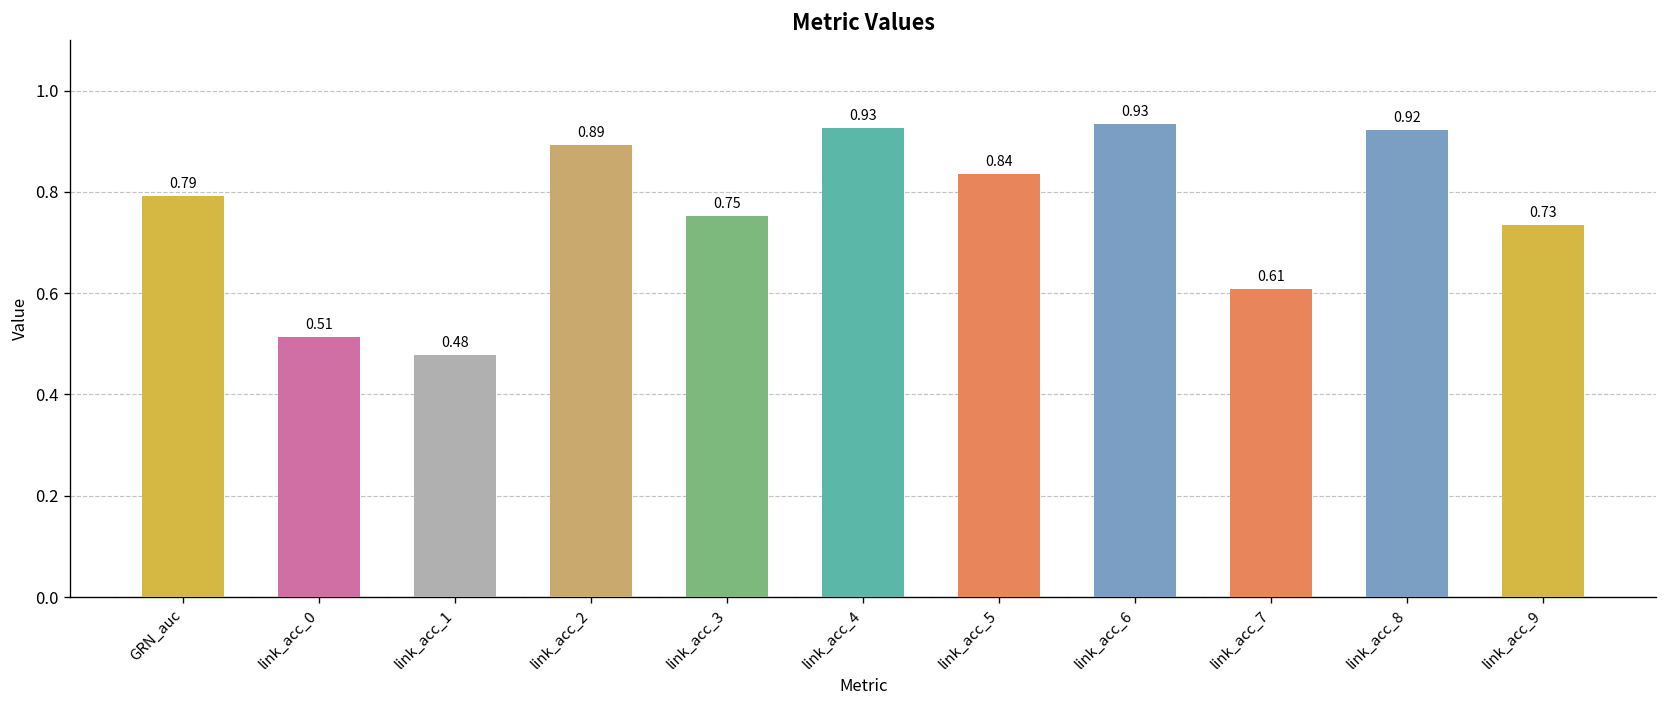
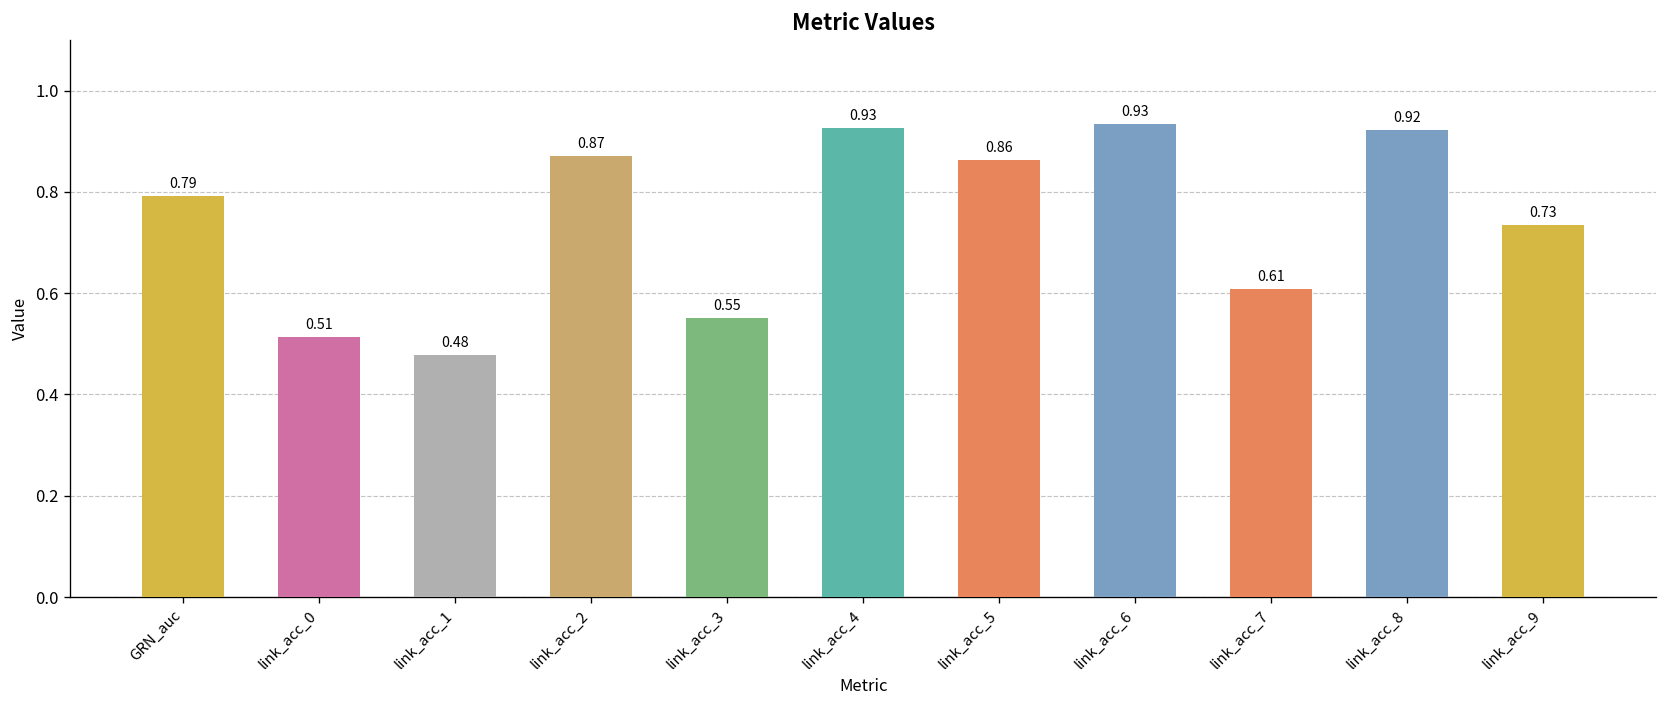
link_acc_2: 0.89 -> 0.87
link_acc_3: 0.75 -> 0.55
link_acc_5: 0.84 -> 0.86
